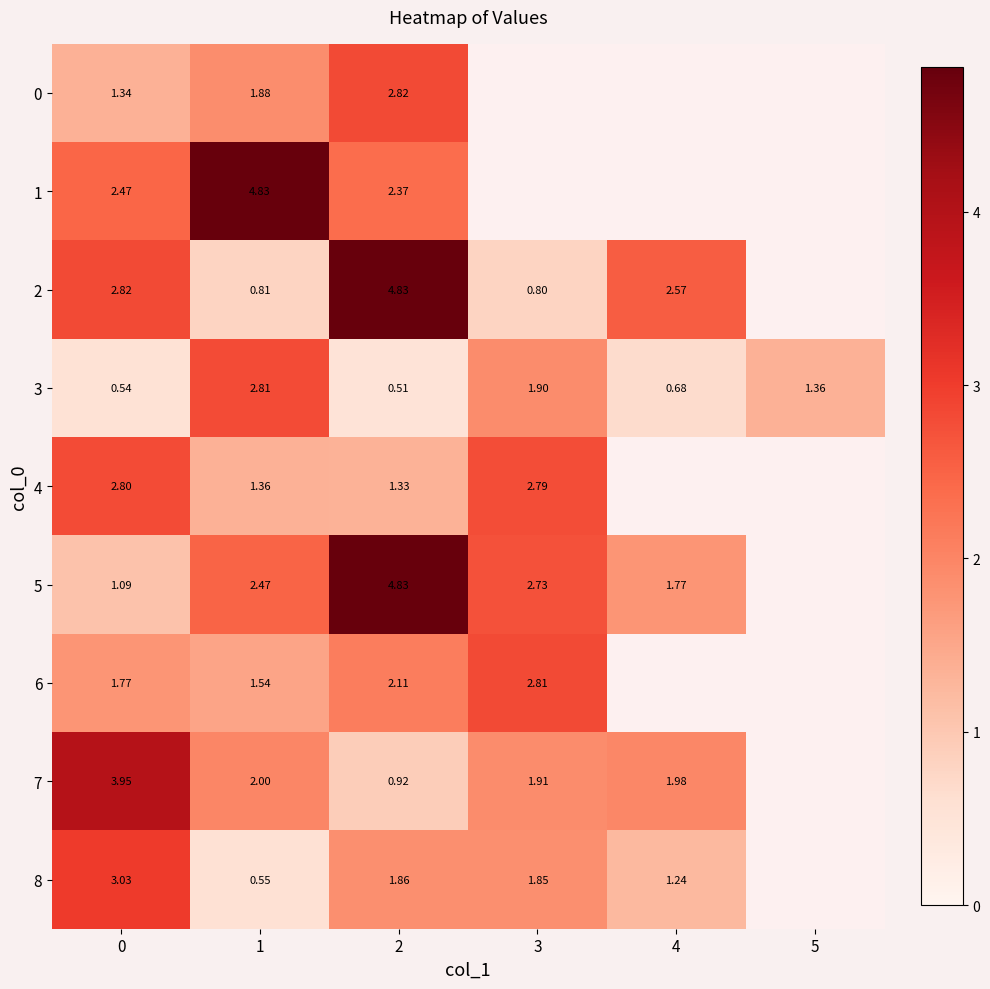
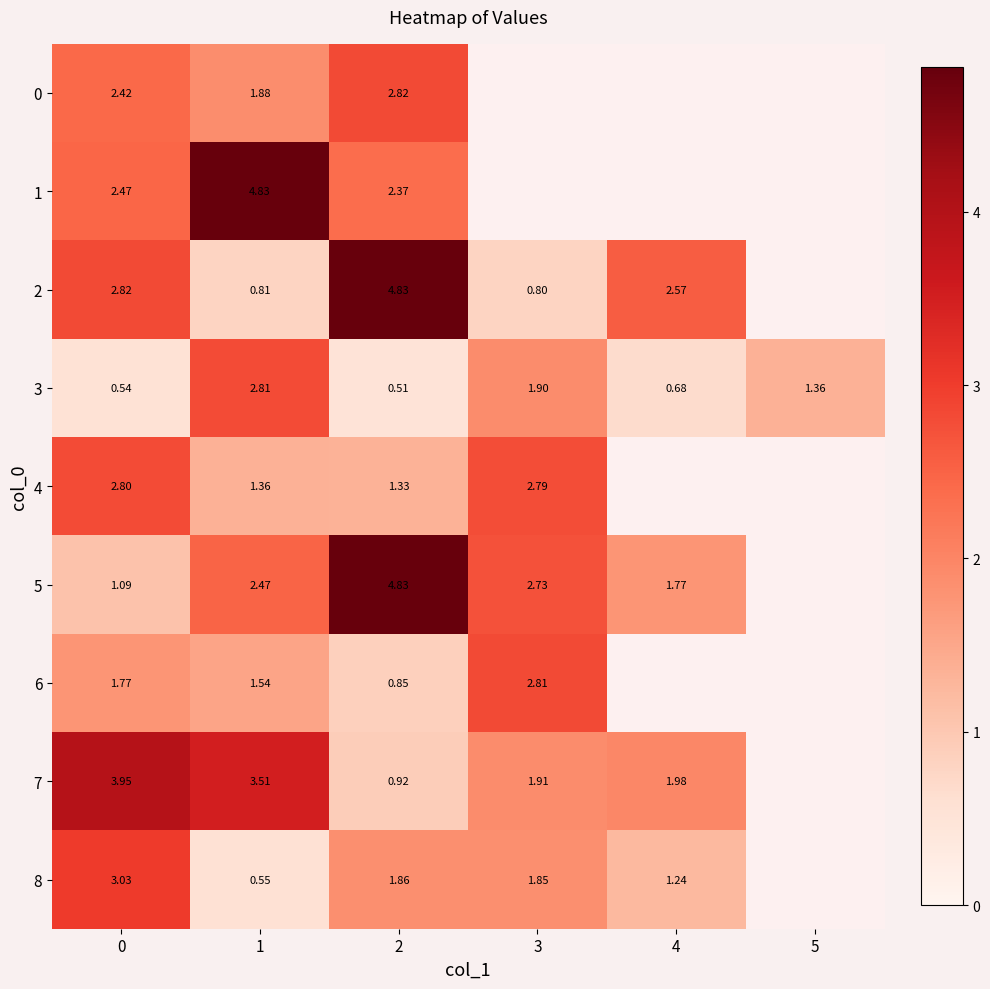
0, 0: 1.34 -> 2.42
6, 2: 2.11 -> 0.85
7, 1: 2.00 -> 3.51
